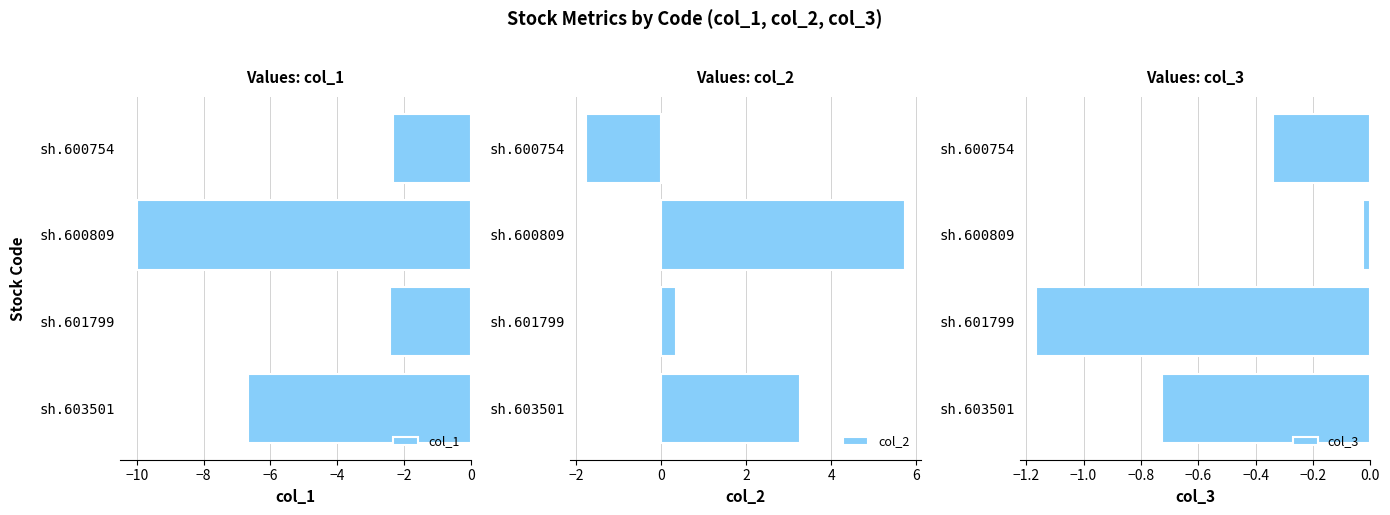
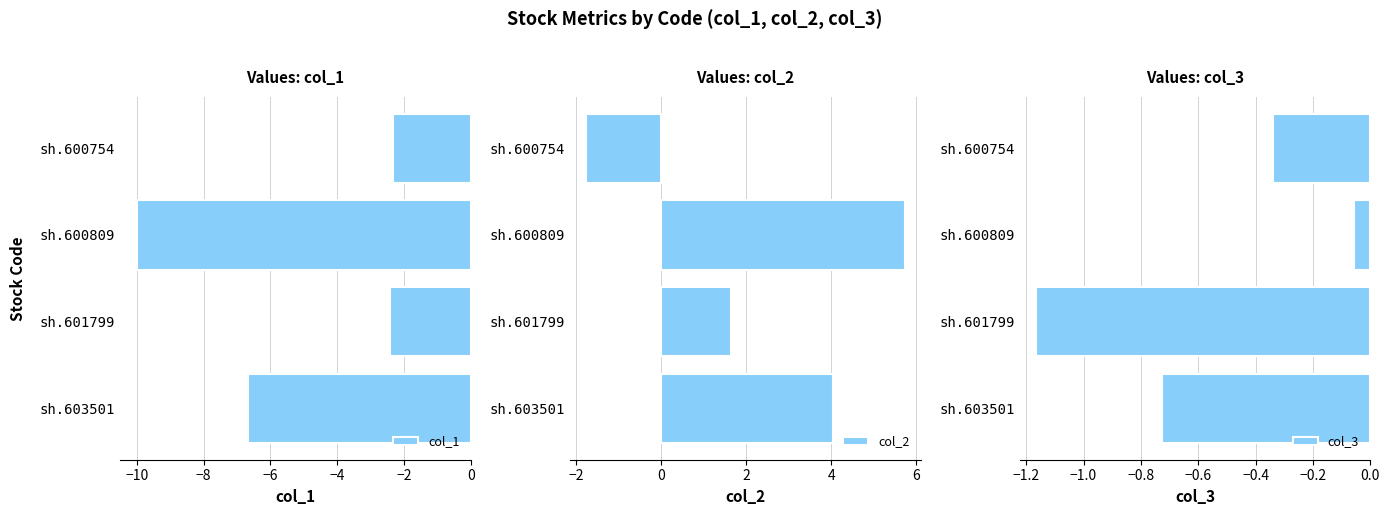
Values: col_2, sh.601799: 0.3 -> 1.6
Values: col_2, sh.603501: 3.3 -> 4.0
Values: col_3, sh.600809: -0.02 -> -0.06
